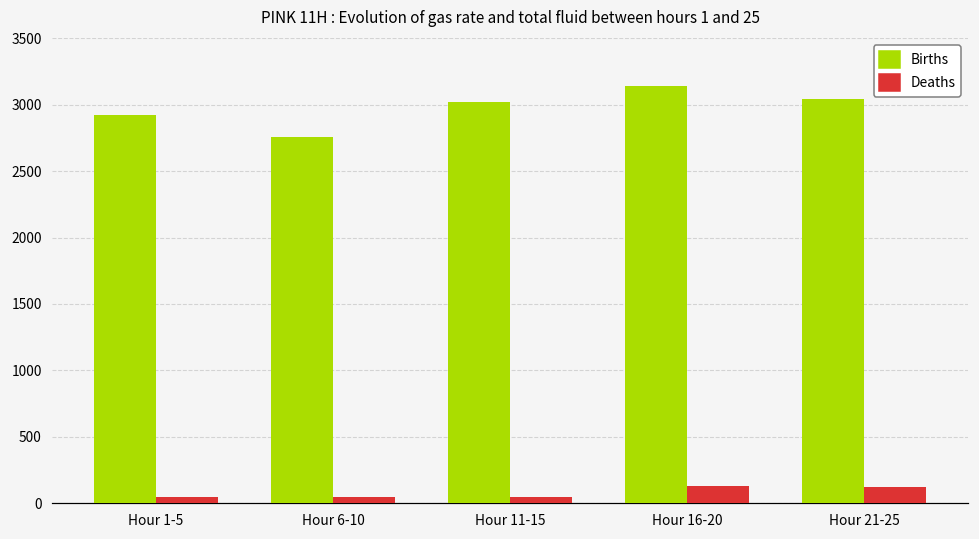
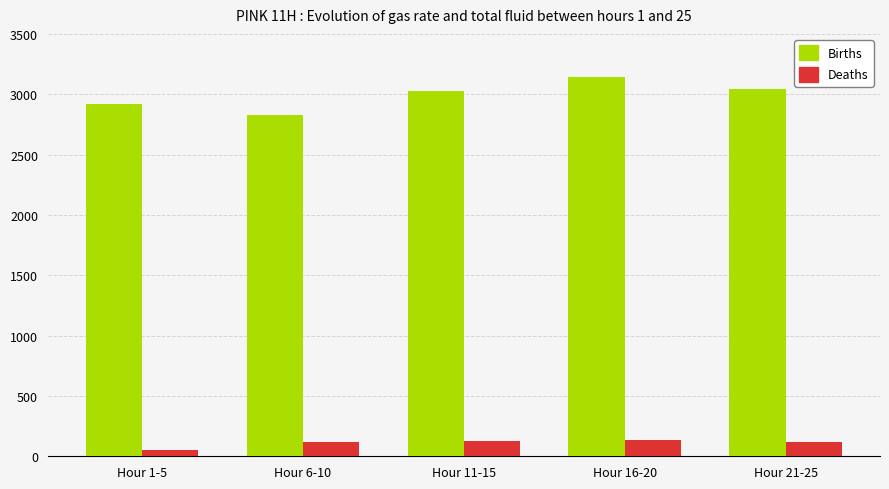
Births, Hour 6-10: 2760 -> 2830
Deaths, Hour 6-10: 40 -> 120
Deaths, Hour 11-15: 50 -> 120
